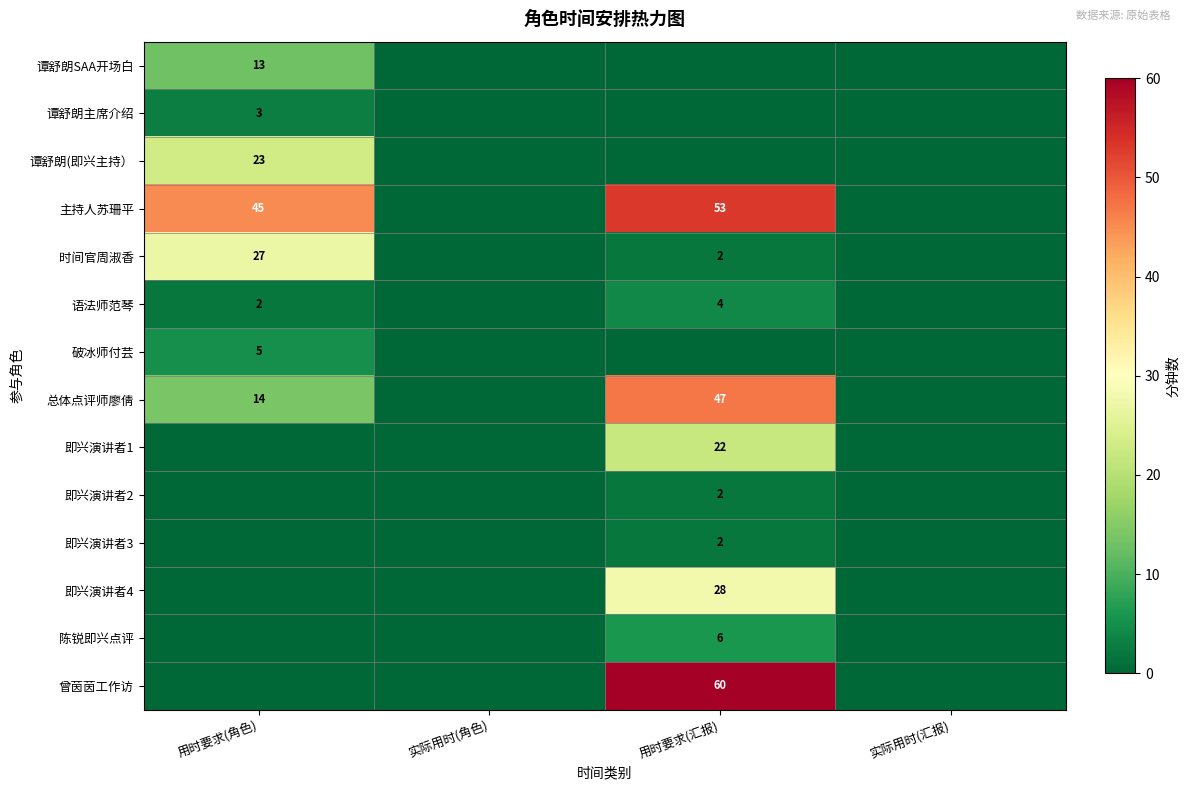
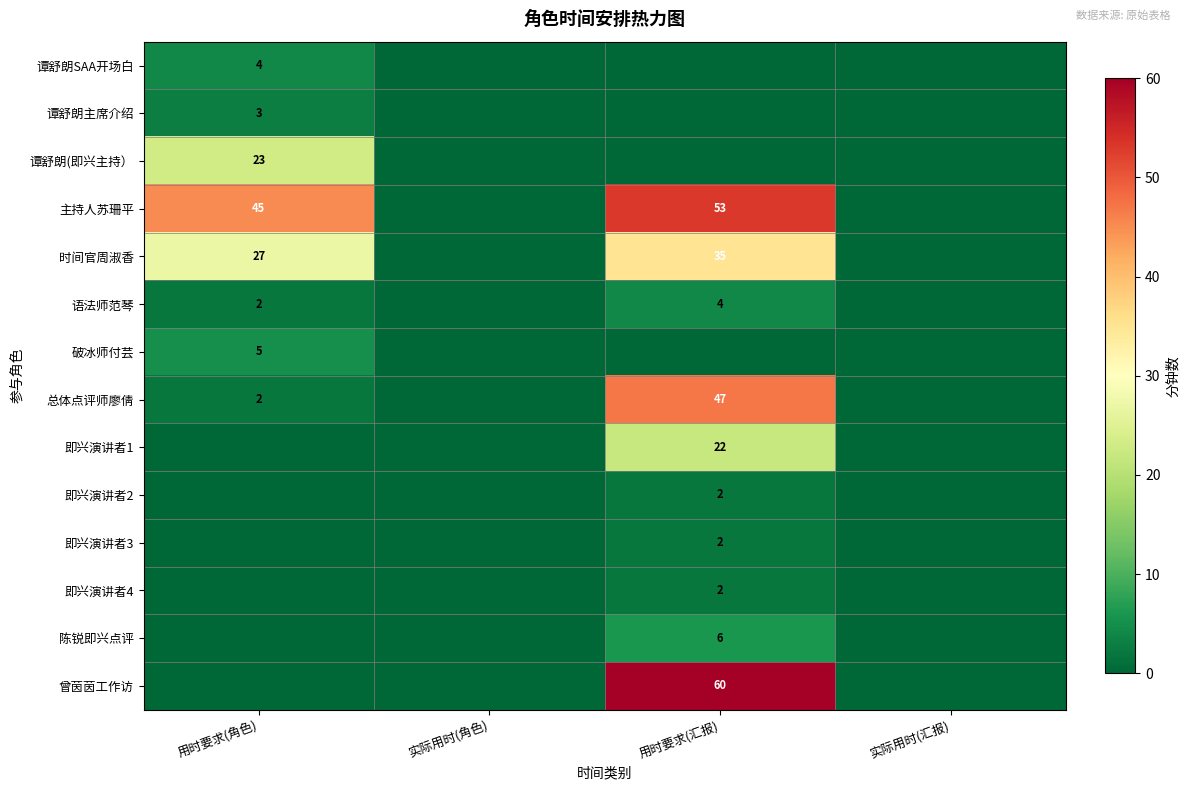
谭舒朗SAA开场白, 用时要求(角色): 13 -> 4
时间官周淑香, 用时要求(汇报): 2 -> 35
总体点评师廖倩, 用时要求(角色): 14 -> 2
即兴演讲者4, 用时要求(汇报): 28 -> 2
